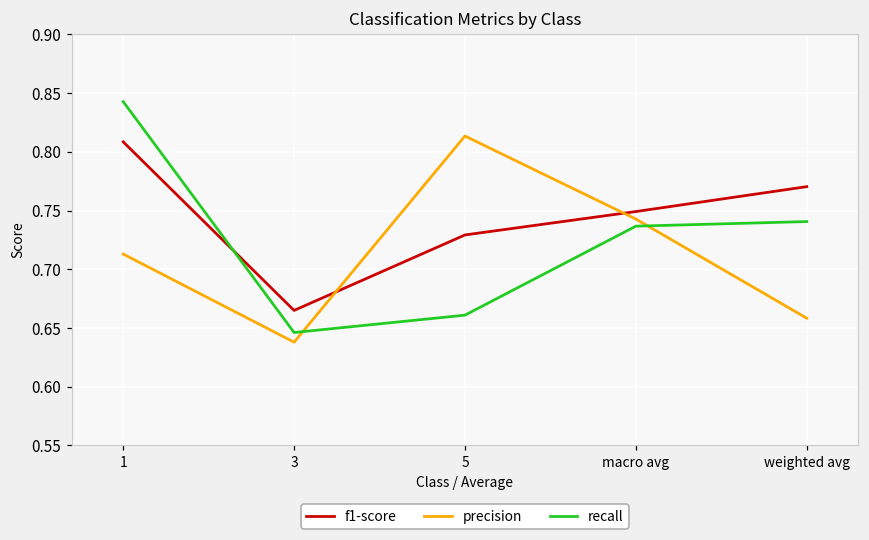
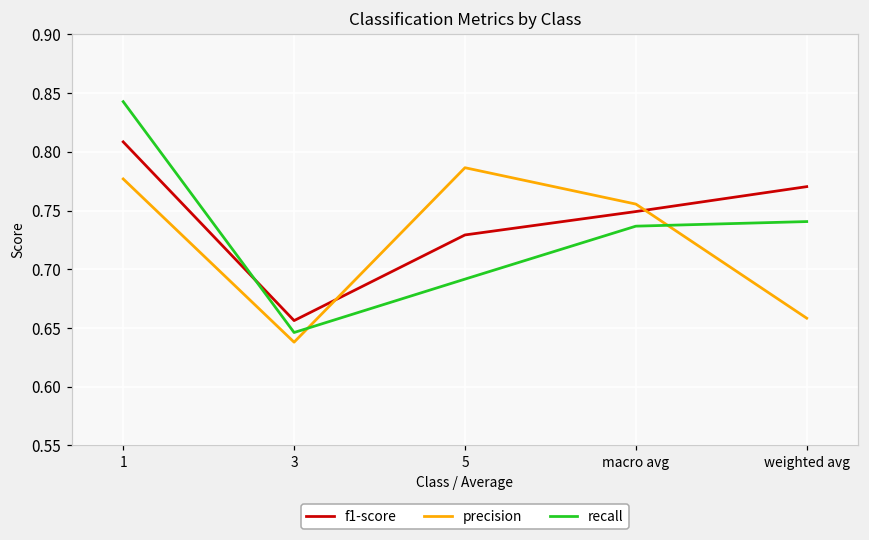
precision, 1: 0.713 -> 0.777
f1-score, 3: 0.665 -> 0.656
precision, 5: 0.813 -> 0.786
recall, 5: 0.661 -> 0.692
precision, macro avg: 0.743 -> 0.756
